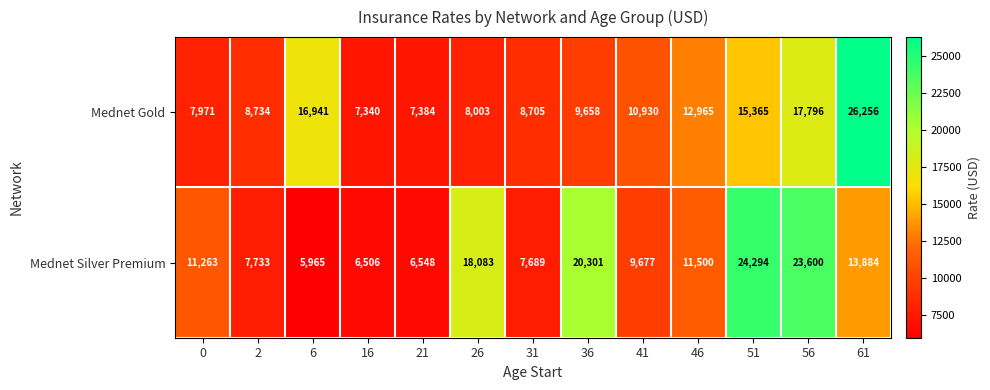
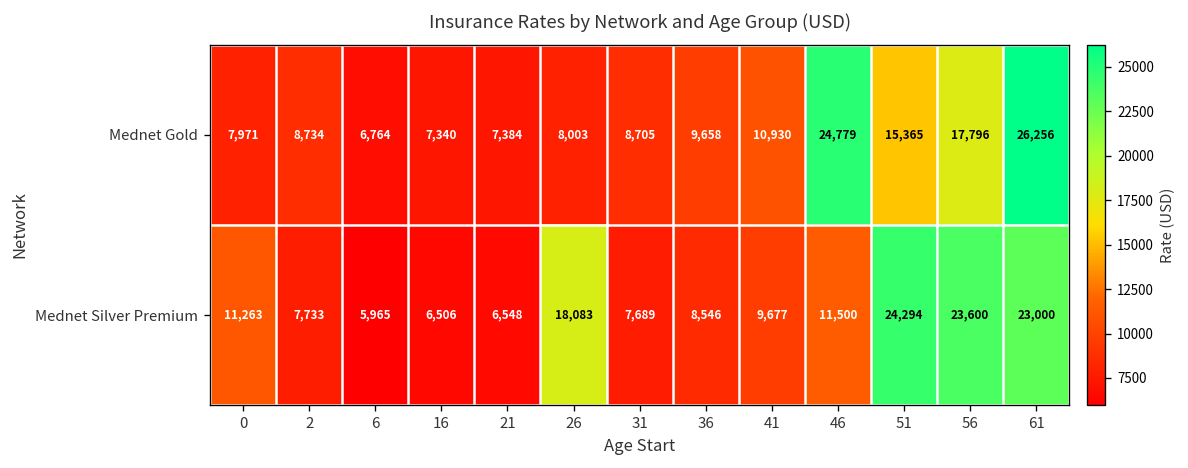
Mednet Gold, 6: 16,941 -> 6,764
Mednet Gold, 46: 12,965 -> 24,779
Mednet Silver Premium, 36: 20,301 -> 8,546
Mednet Silver Premium, 61: 13,884 -> 23,000
